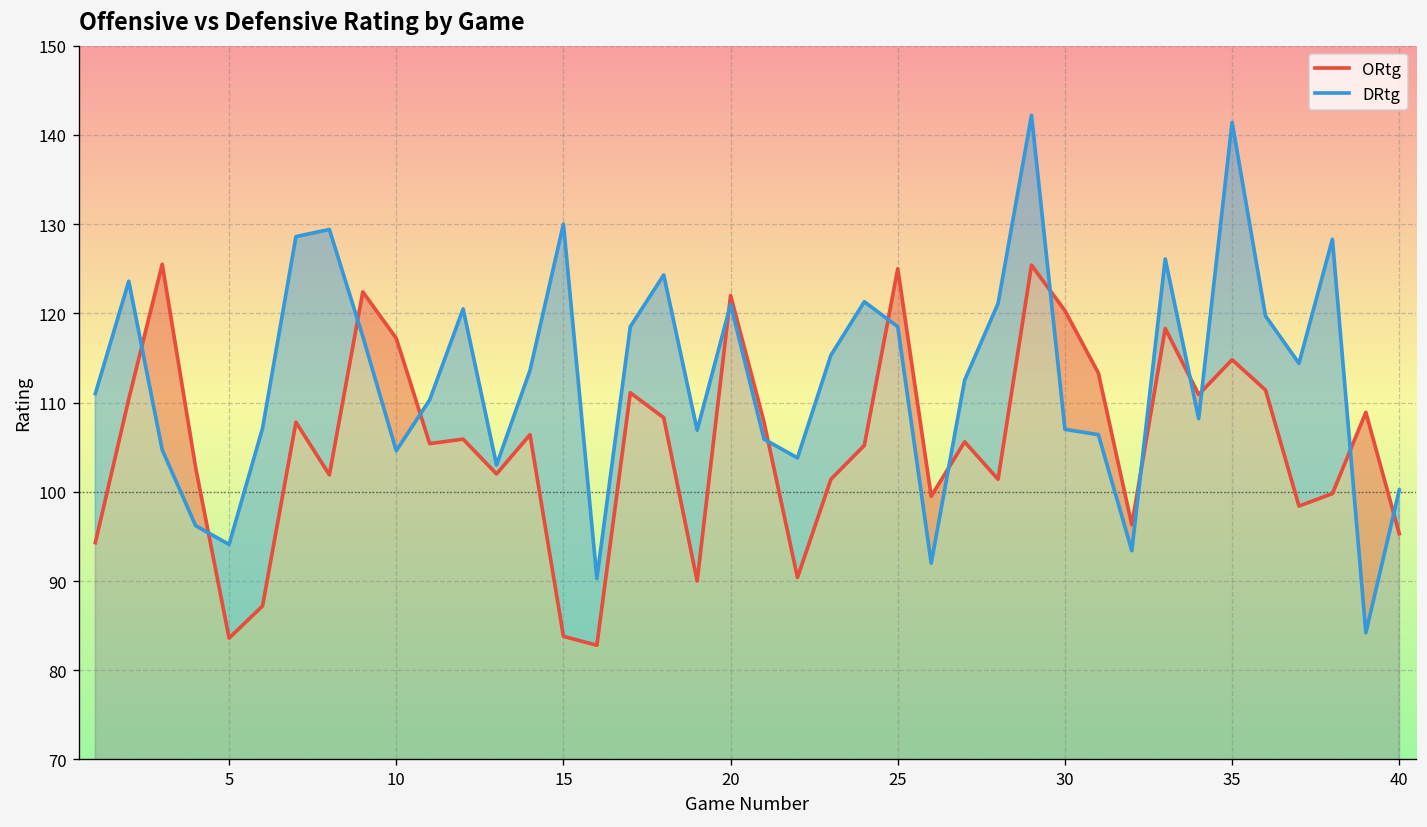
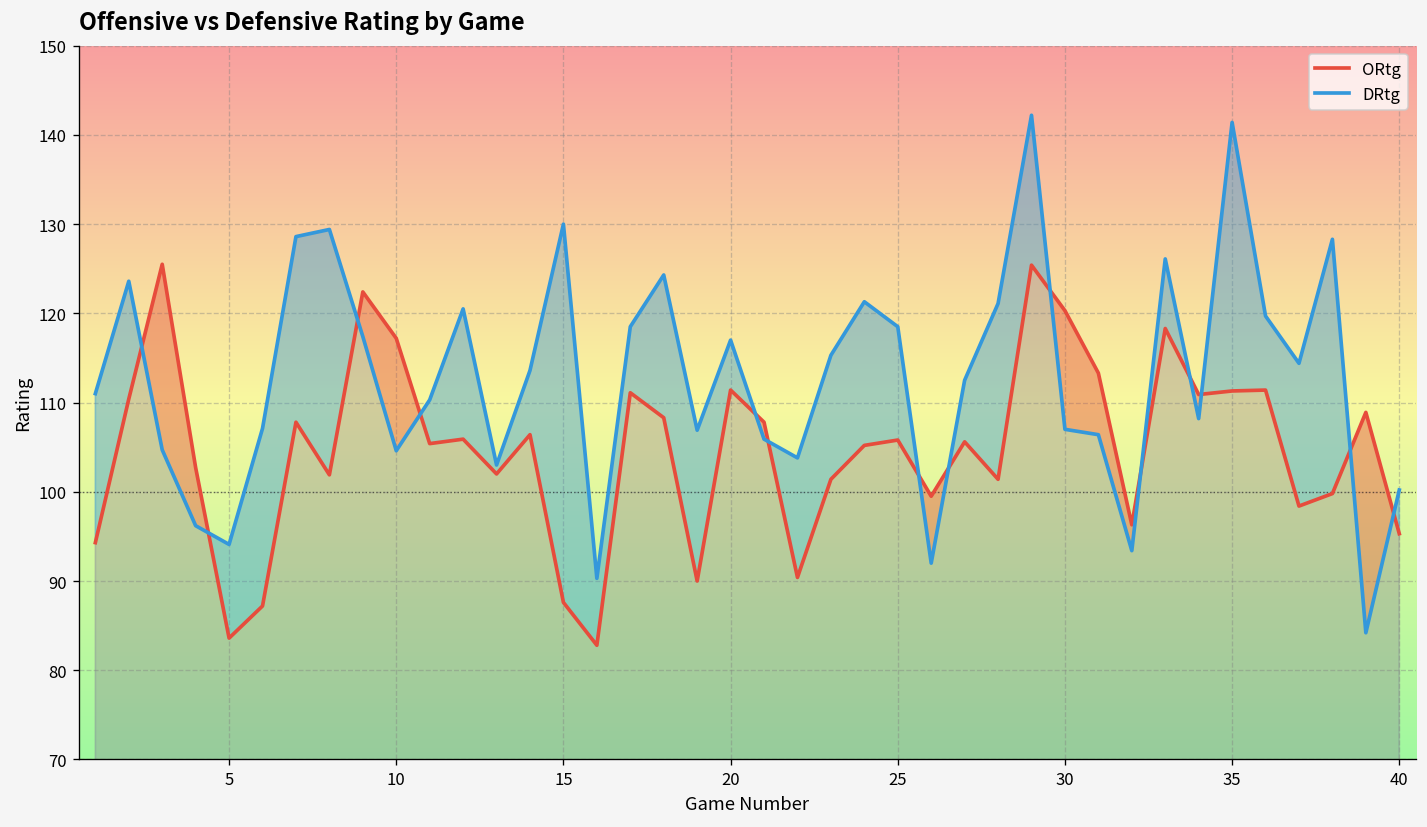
ORtg, 15: 84 -> 88
ORtg, 20: 122 -> 111
DRtg, 20: 121 -> 117
ORtg, 25: 125 -> 106
ORtg, 35: 115 -> 111
